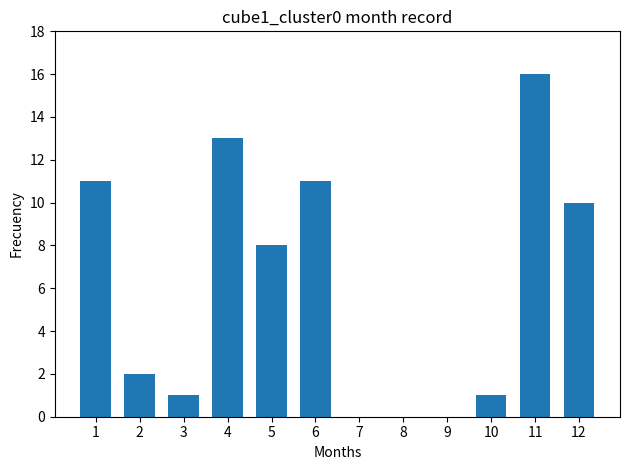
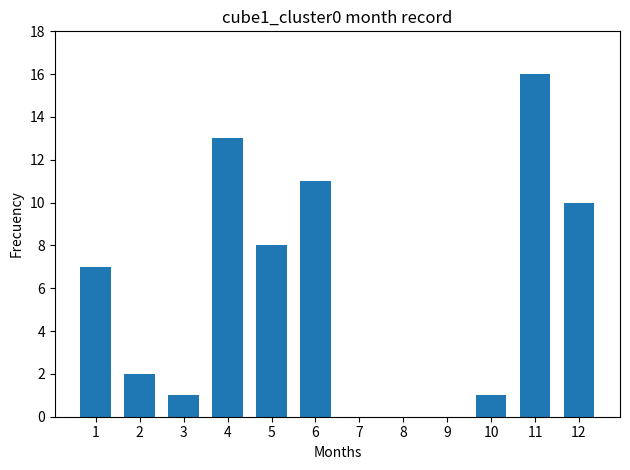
1: 11 -> 7
